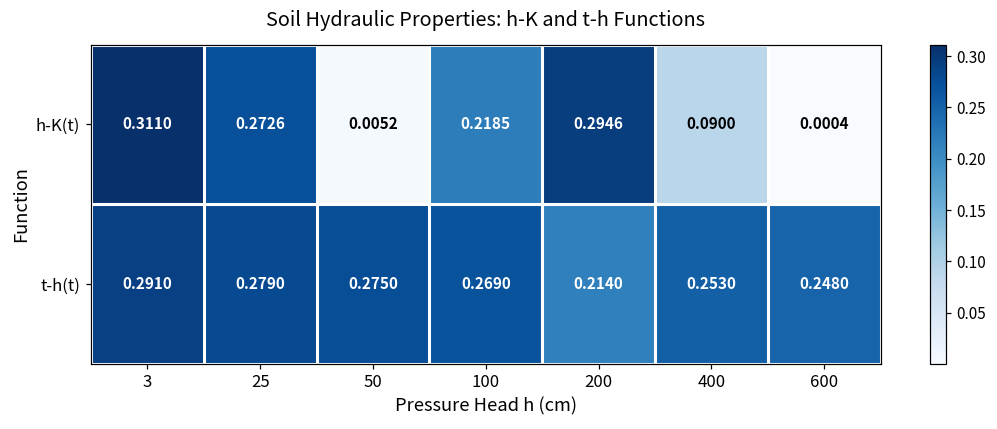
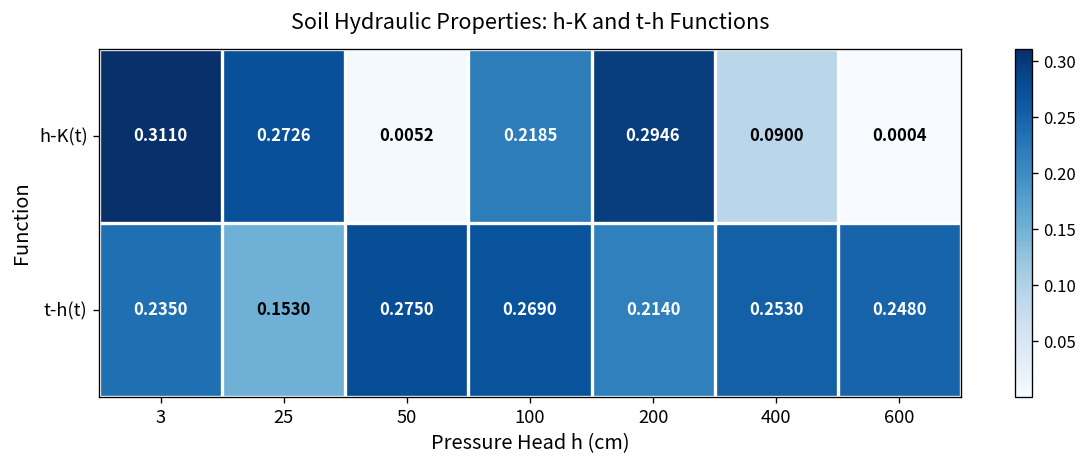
t-h(t), 3: 0.2910 -> 0.2350
t-h(t), 25: 0.2790 -> 0.1530
